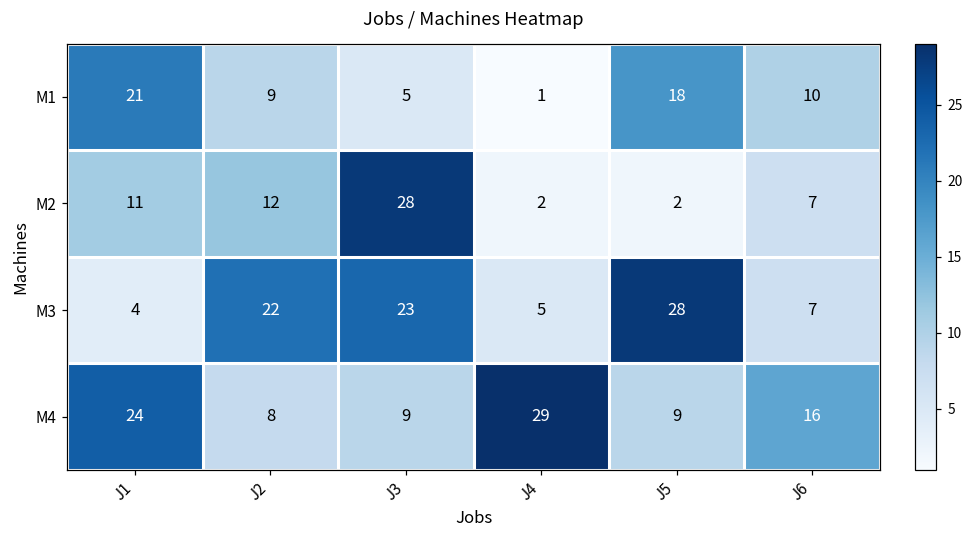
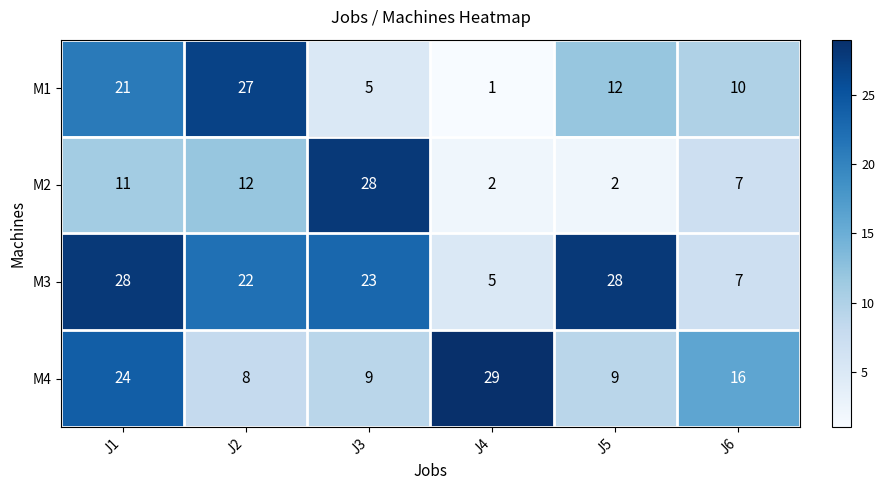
M1, J2: 9 -> 27
M1, J5: 18 -> 12
M3, J1: 4 -> 28
